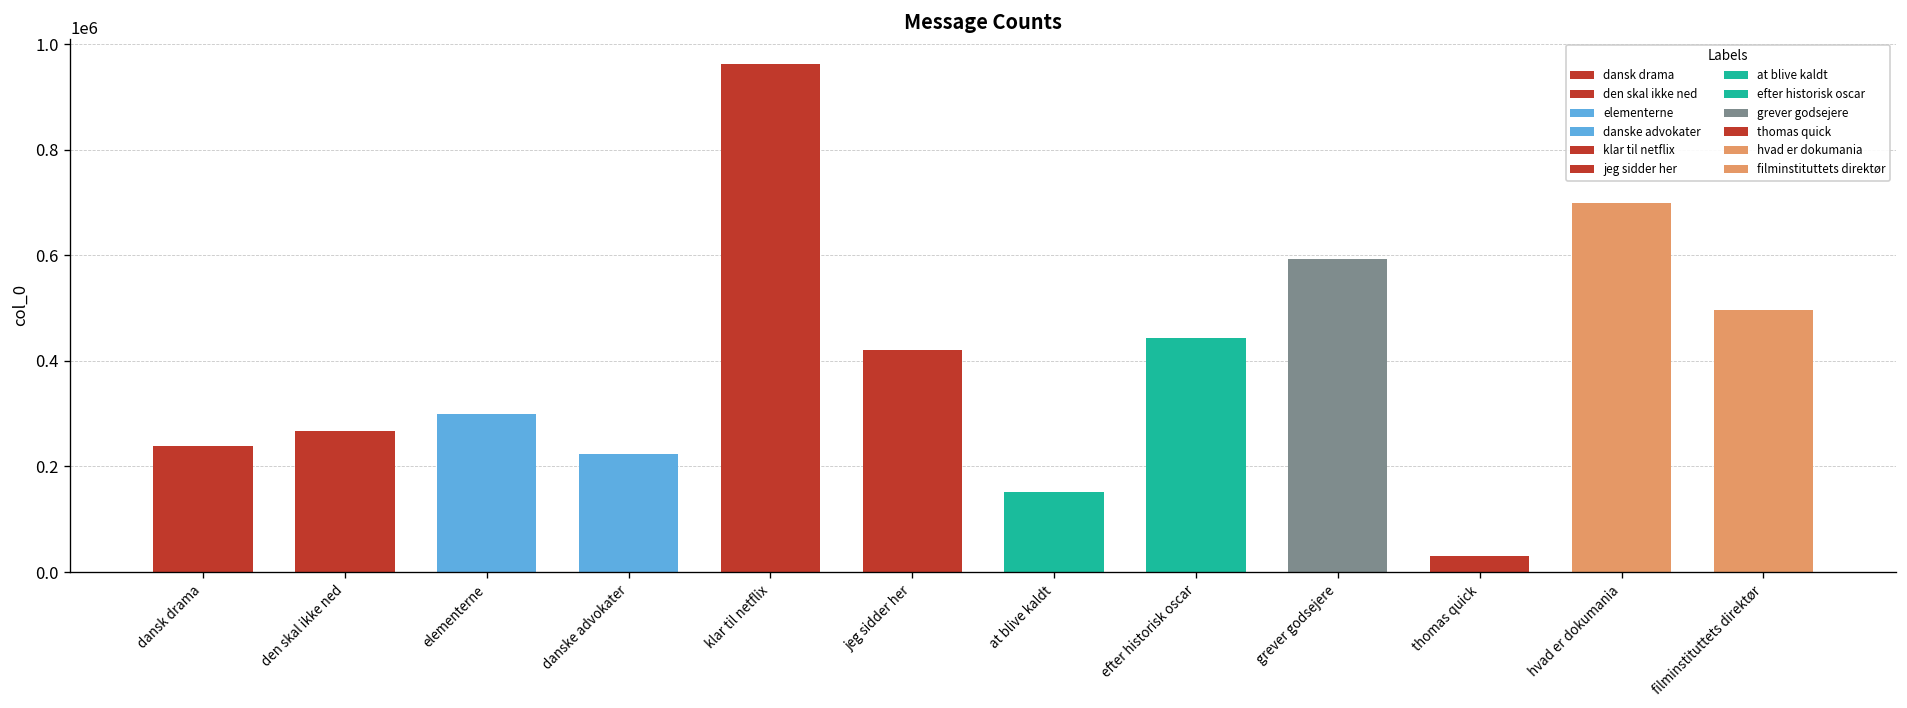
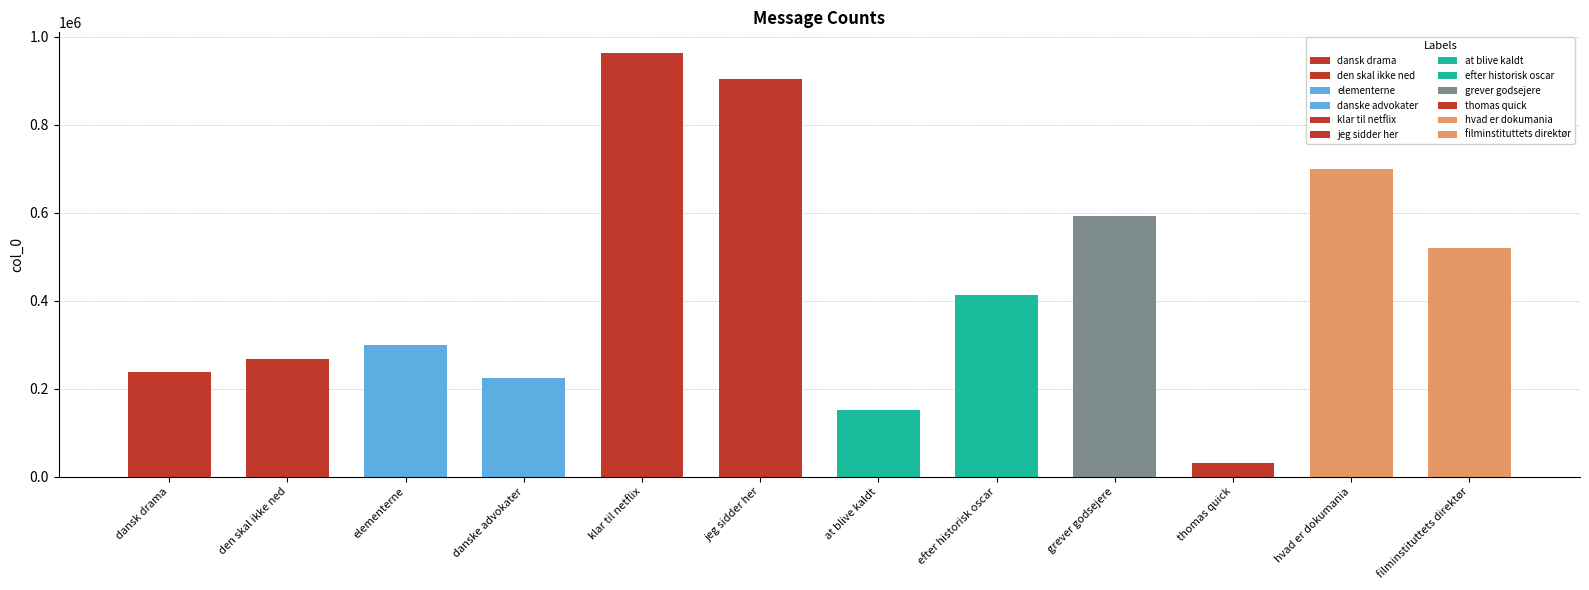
jeg sidder her: 420000 -> 900000
efter historisk oscar: 440000 -> 410000
filminstituttets direktør: 500000 -> 520000
